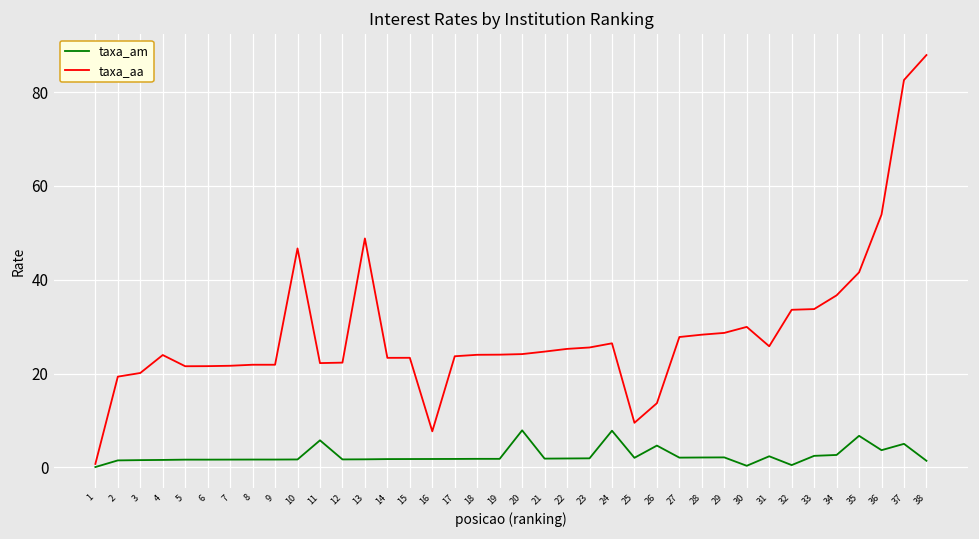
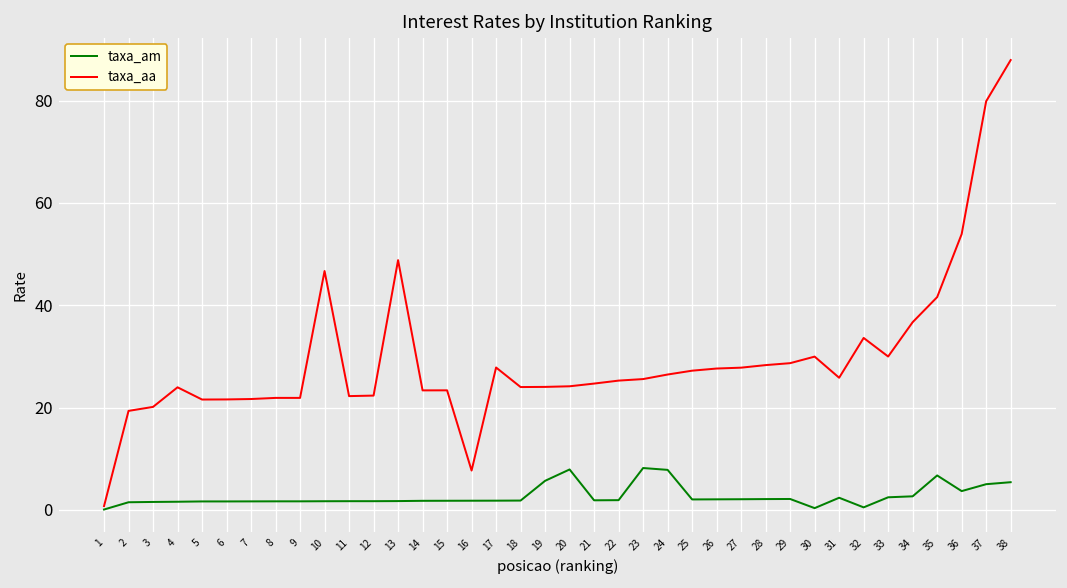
taxa_am, 11: 6 -> 2
taxa_aa, 17: 24 -> 28
taxa_am, 19: 2 -> 6
taxa_am, 23: 2 -> 8
taxa_aa, 25: 10 -> 27
taxa_am, 26: 5 -> 2
taxa_aa, 26: 14 -> 28
taxa_aa, 33: 34 -> 30
taxa_aa, 37: 83 -> 80
taxa_am, 38: 1 -> 5
